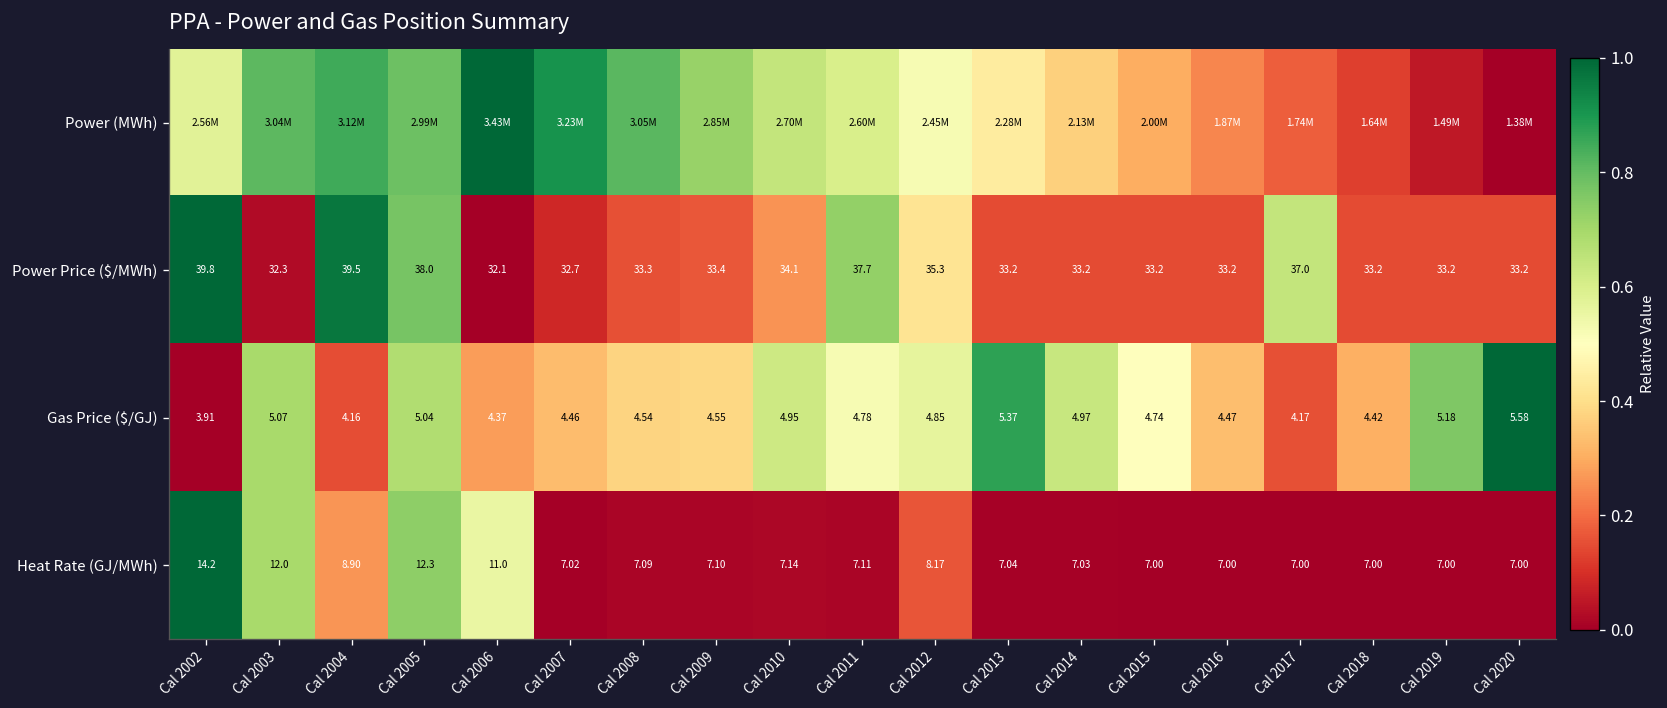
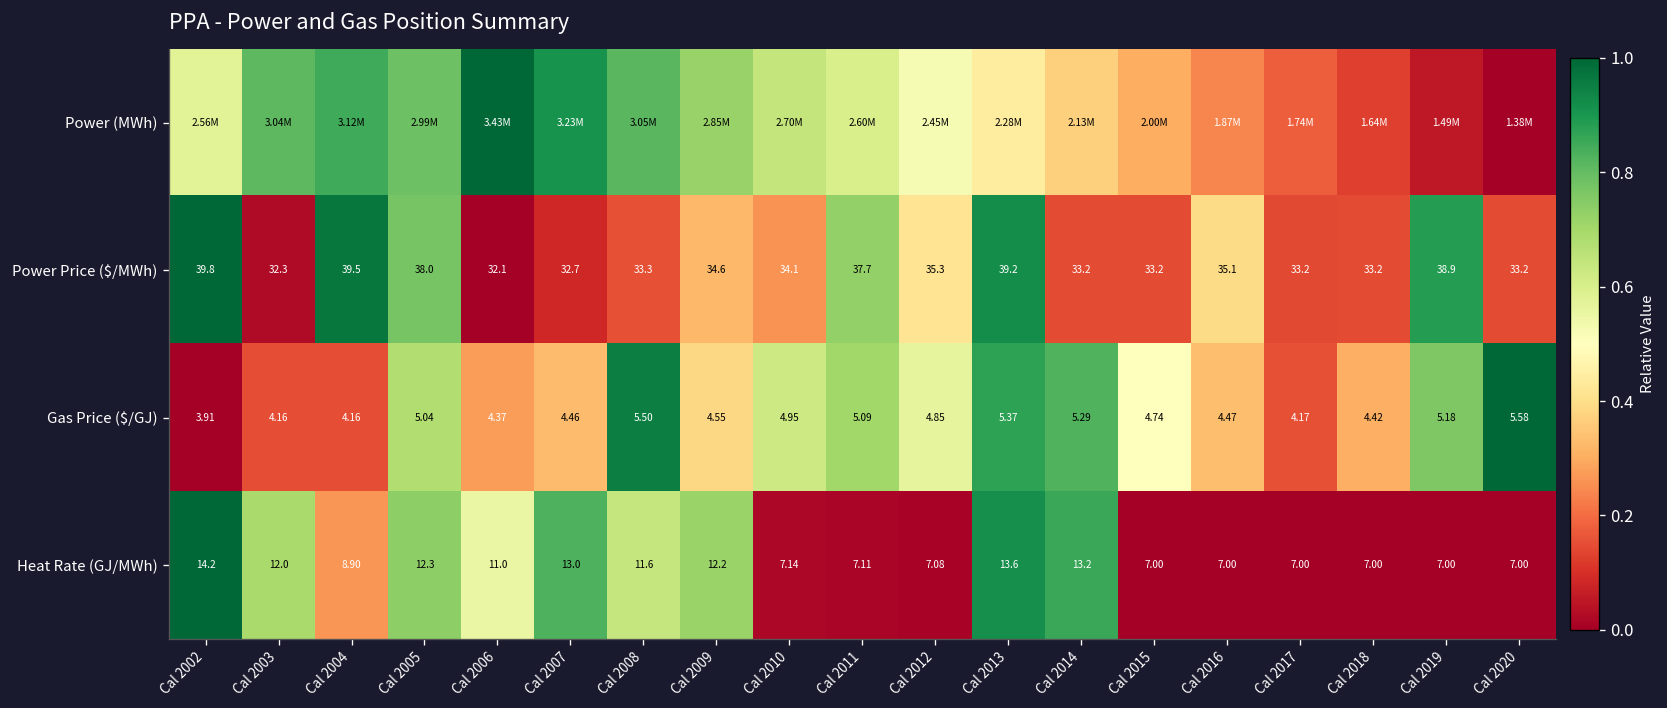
Power Price ($/MWh), Cal 2009: 33.4 -> 34.6
Power Price ($/MWh), Cal 2013: 33.2 -> 39.2
Power Price ($/MWh), Cal 2016: 33.2 -> 35.1
Power Price ($/MWh), Cal 2017: 37.0 -> 33.2
Power Price ($/MWh), Cal 2019: 33.2 -> 38.9
Gas Price ($/GJ), Cal 2003: 5.07 -> 4.16
Gas Price ($/GJ), Cal 2008: 4.54 -> 5.50
Gas Price ($/GJ), Cal 2011: 4.78 -> 5.09
Gas Price ($/GJ), Cal 2014: 4.97 -> 5.29
Heat Rate (GJ/MWh), Cal 2007: 7.02 -> 13.0
Heat Rate (GJ/MWh), Cal 2008: 7.09 -> 11.6
Heat Rate (GJ/MWh), Cal 2009: 7.10 -> 12.2
Heat Rate (GJ/MWh), Cal 2012: 8.17 -> 7.08
Heat Rate (GJ/MWh), Cal 2013: 7.04 -> 13.6
Heat Rate (GJ/MWh), Cal 2014: 7.03 -> 13.2
